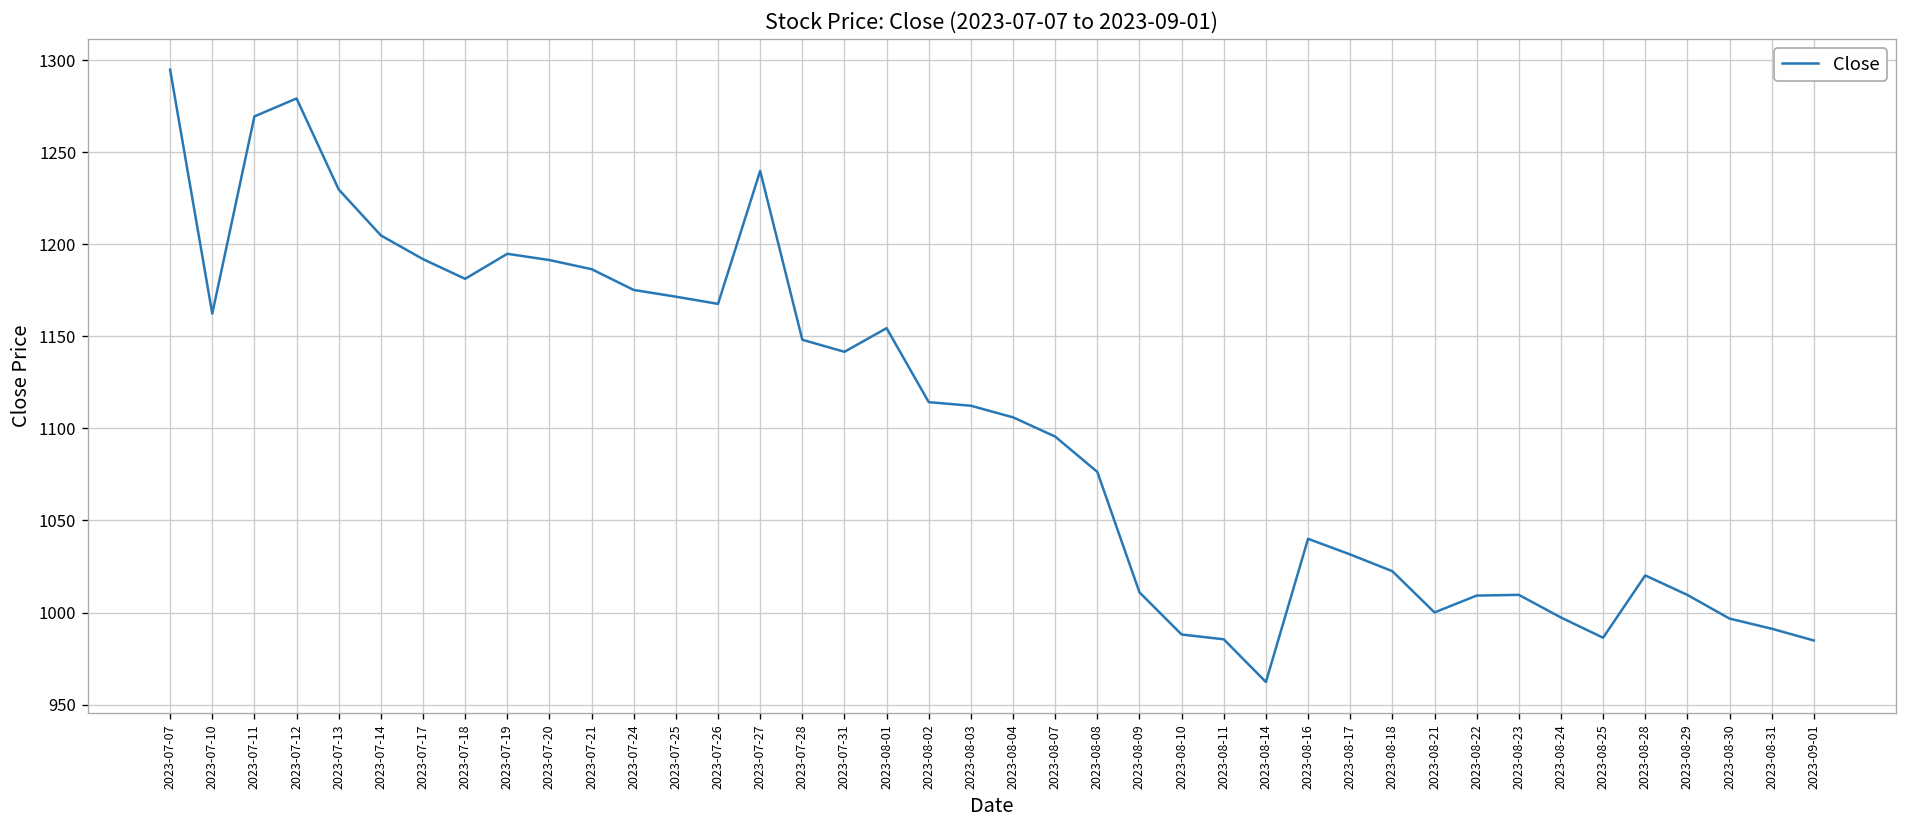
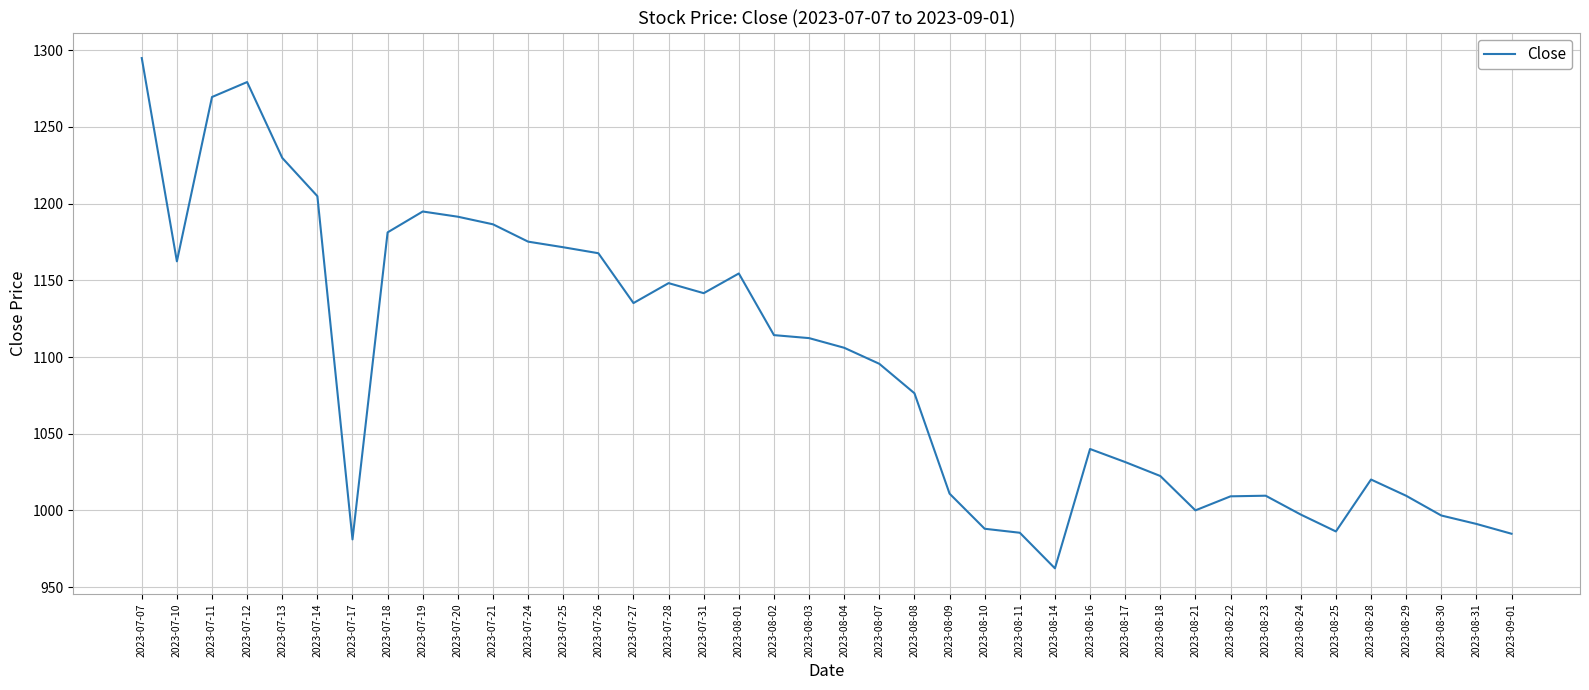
2023-07-17: 1192 -> 981
2023-07-27: 1240 -> 1135
